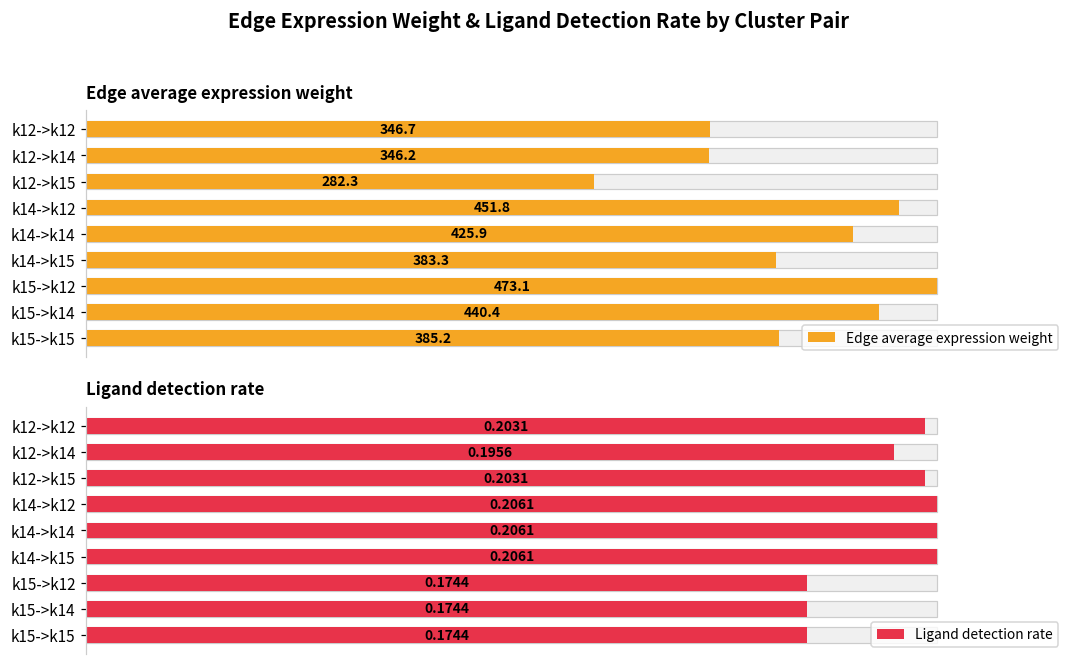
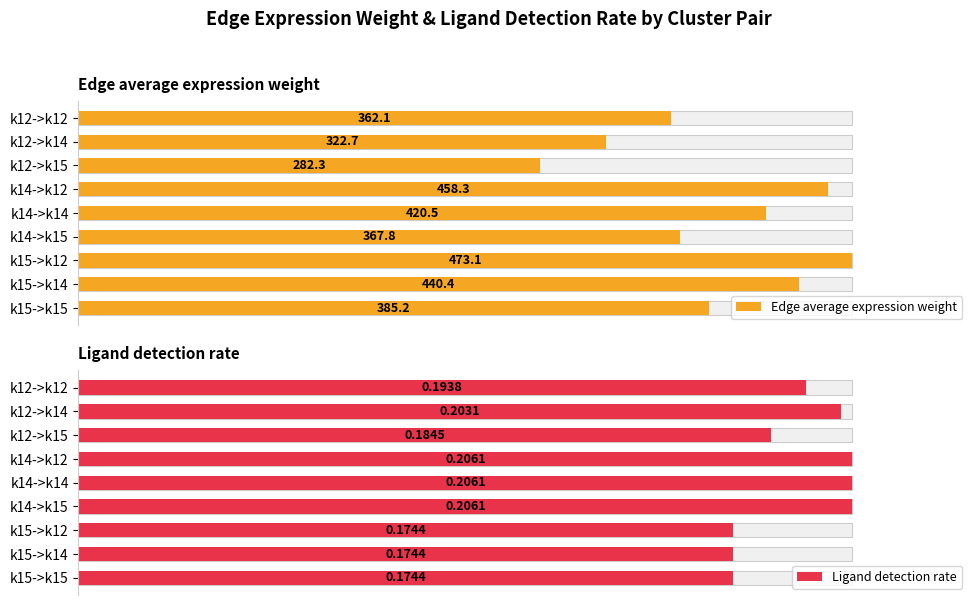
Edge average expression weight, Edge average expression weight, k12->k12: 346.7 -> 362.1
Edge average expression weight, Edge average expression weight, k12->k14: 346.2 -> 322.7
Edge average expression weight, Edge average expression weight, k14->k12: 451.8 -> 458.3
Edge average expression weight, Edge average expression weight, k14->k14: 425.9 -> 420.5
Edge average expression weight, Edge average expression weight, k14->k15: 383.3 -> 367.8
Ligand detection rate, Ligand detection rate, k12->k12: 0.2031 -> 0.1938
Ligand detection rate, Ligand detection rate, k12->k14: 0.1956 -> 0.2031
Ligand detection rate, Ligand detection rate, k12->k15: 0.2031 -> 0.1845
